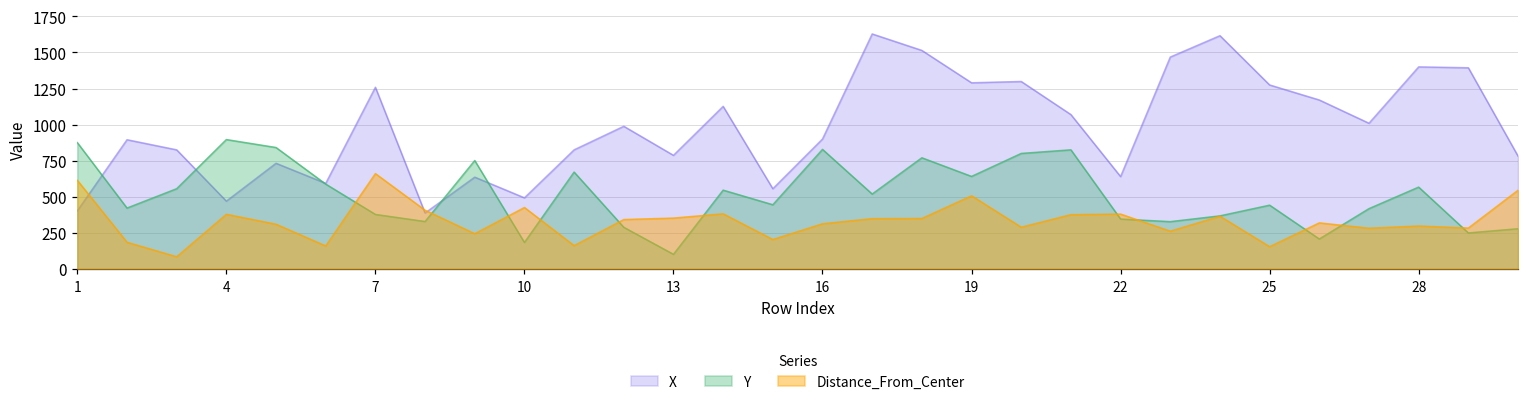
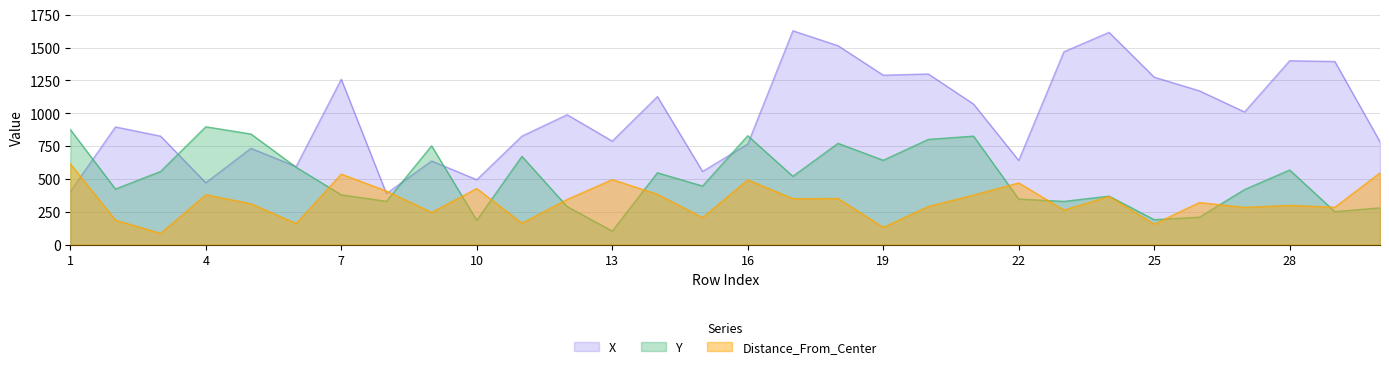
Distance_From_Center, 7: 660 -> 540
Distance_From_Center, 13: 350 -> 500
X, 16: 900 -> 770
Distance_From_Center, 16: 310 -> 490
Distance_From_Center, 19: 510 -> 130
Distance_From_Center, 22: 380 -> 470
Y, 25: 440 -> 190
